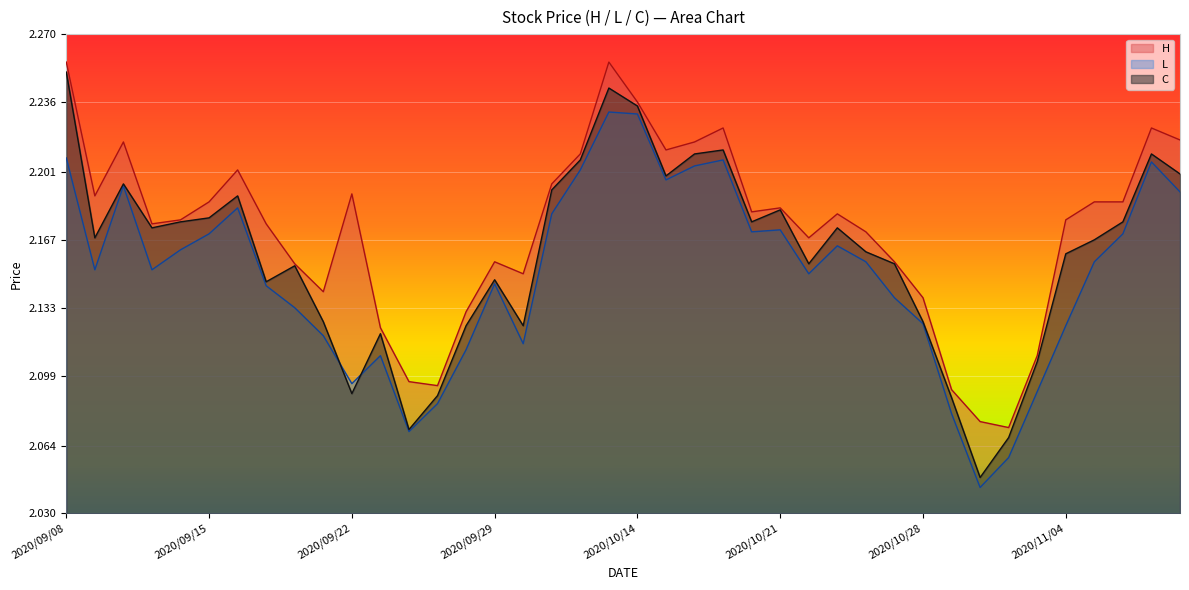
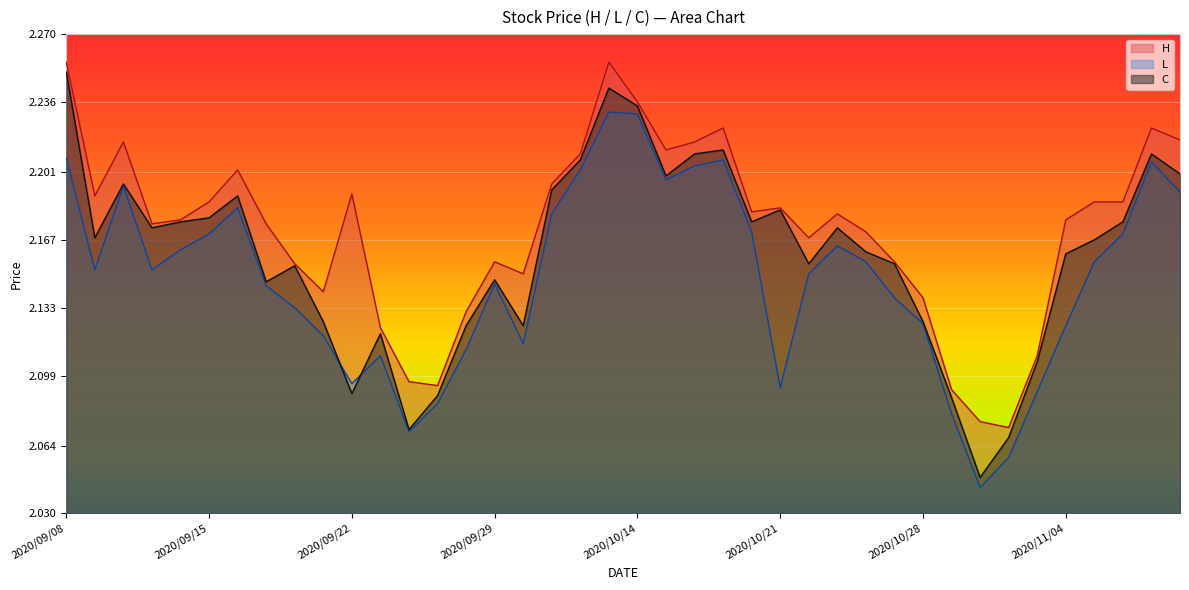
L, 2020/10/21: 2.172 -> 2.093
